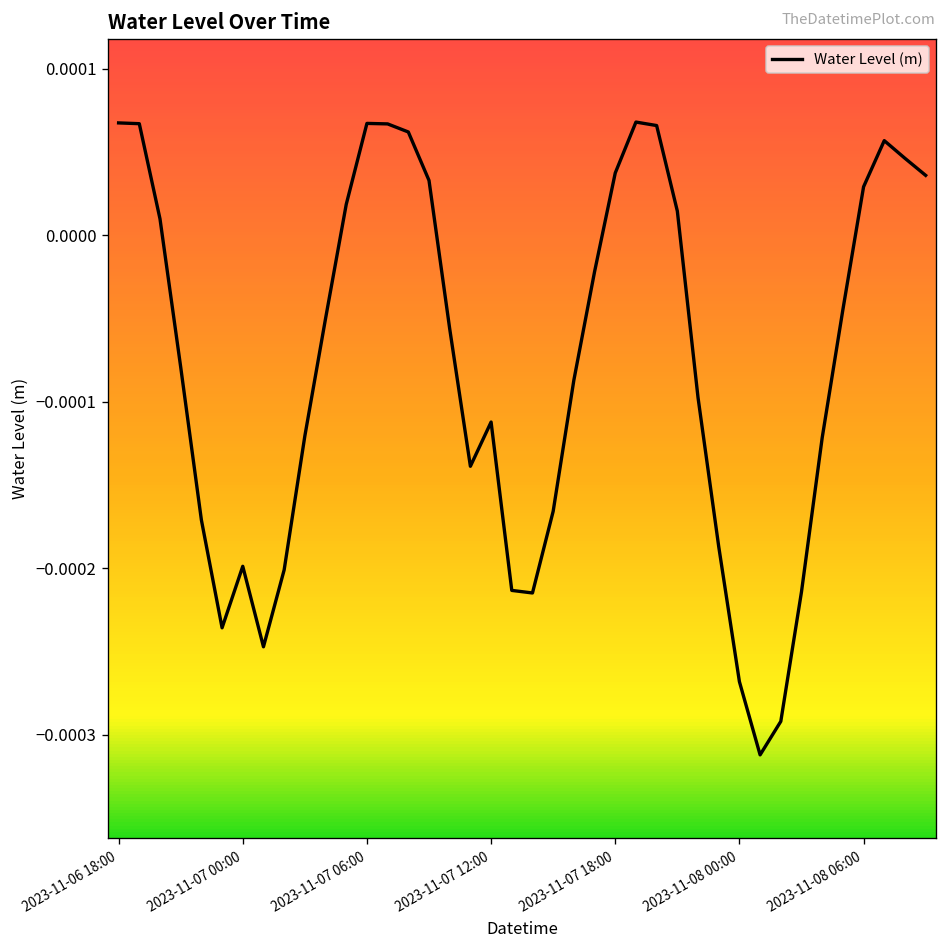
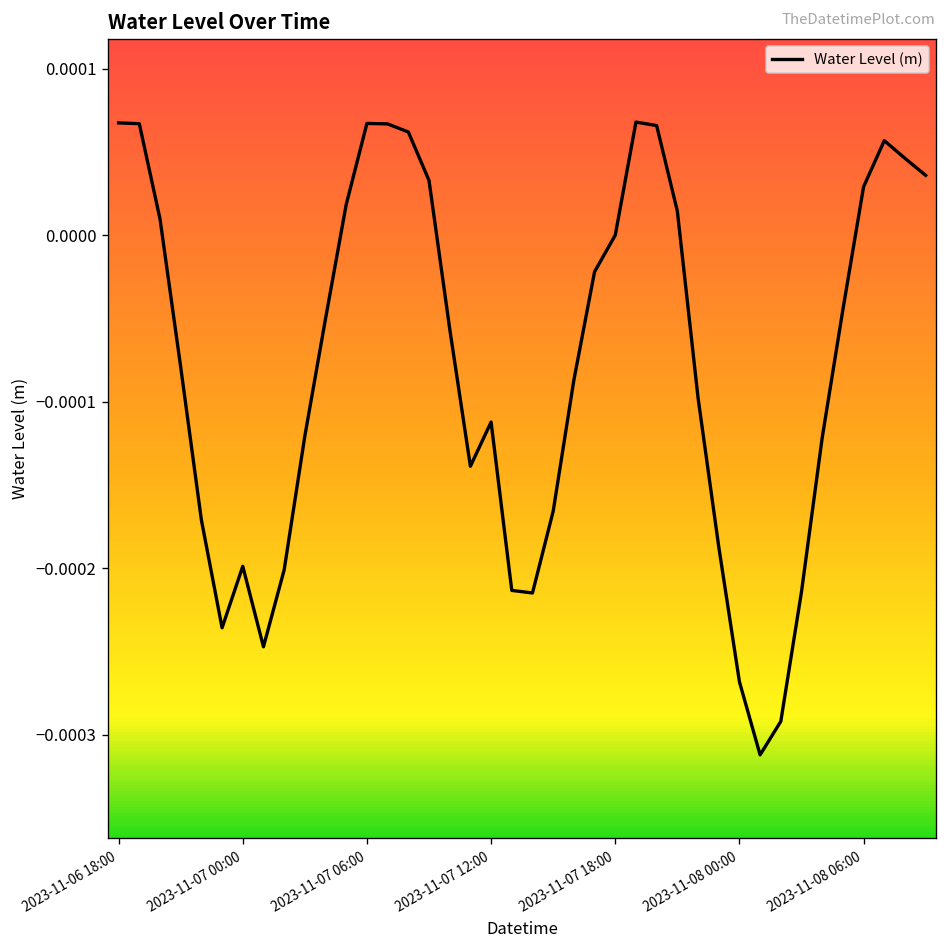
2023-11-07 18:00: 0.00004 -> 0.00000
